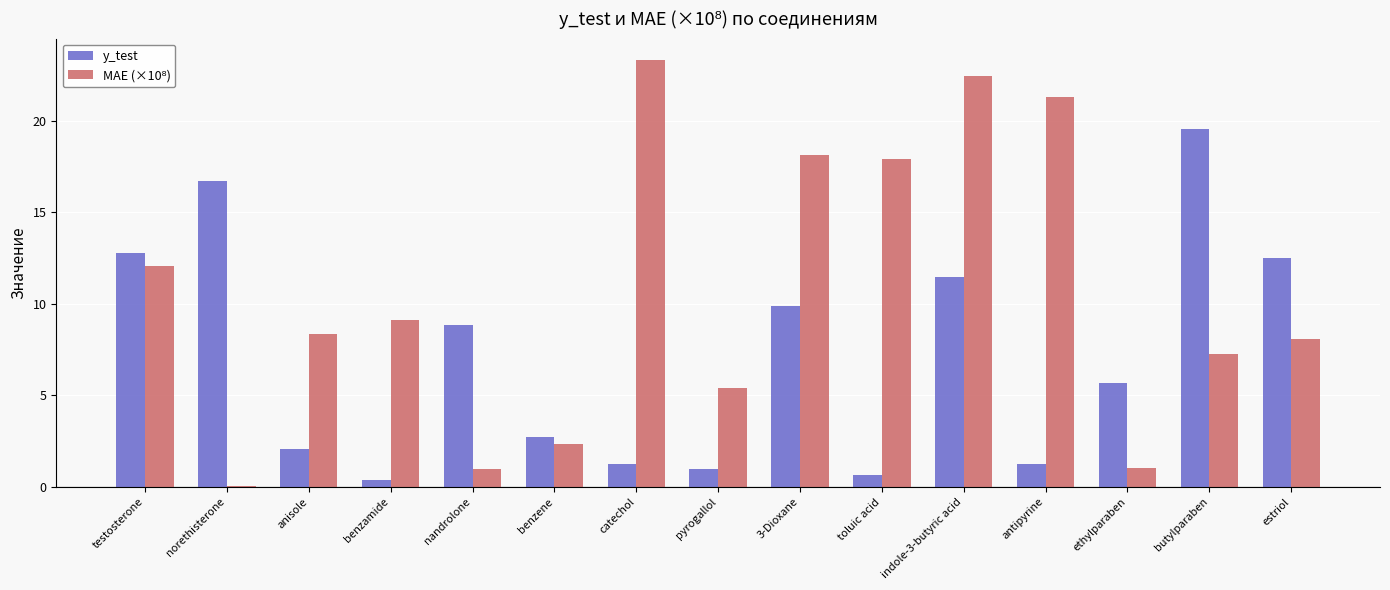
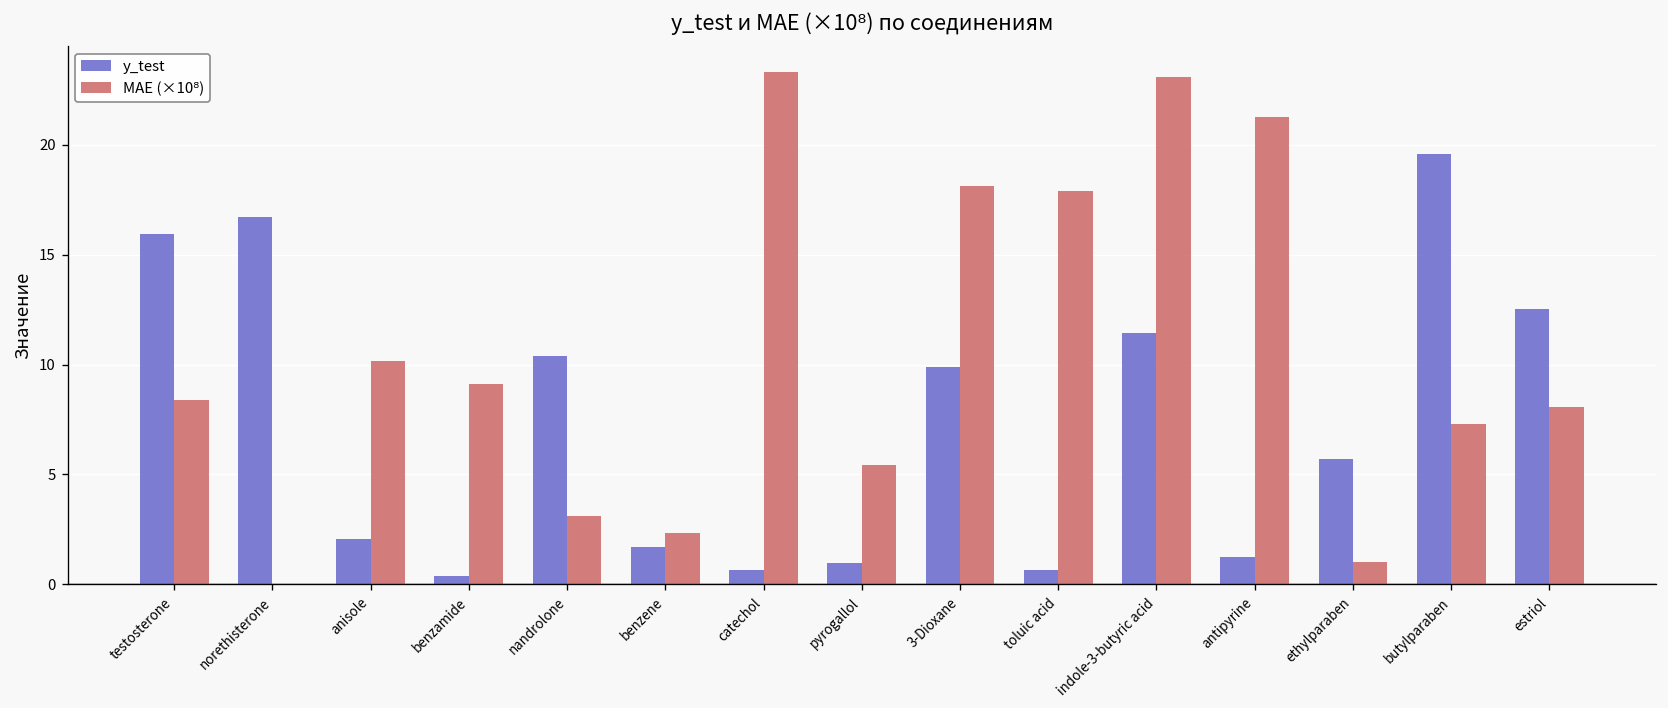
y_test, testosterone: 12.8 -> 16.0
MAE (×10⁸), testosterone: 12.1 -> 8.4
MAE (×10⁸), anisole: 8.4 -> 10.1
y_test, nandrolone: 8.8 -> 10.4
MAE (×10⁸), nandrolone: 1.0 -> 3.1
y_test, benzene: 2.7 -> 1.7
y_test, catechol: 1.3 -> 0.6
MAE (×10⁸), indole-3-butyric acid: 22.4 -> 23.1
